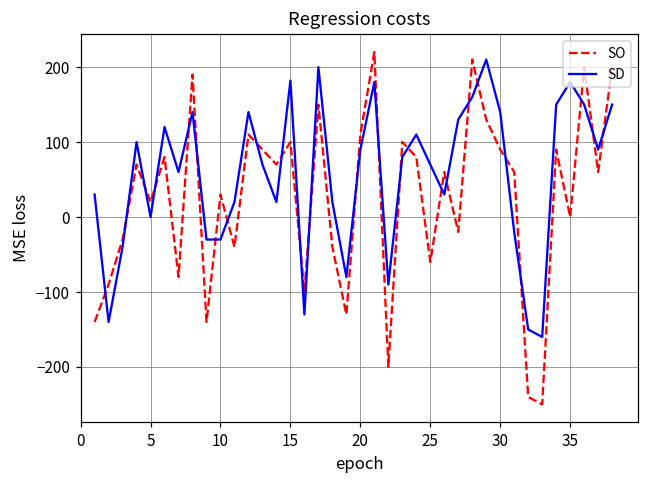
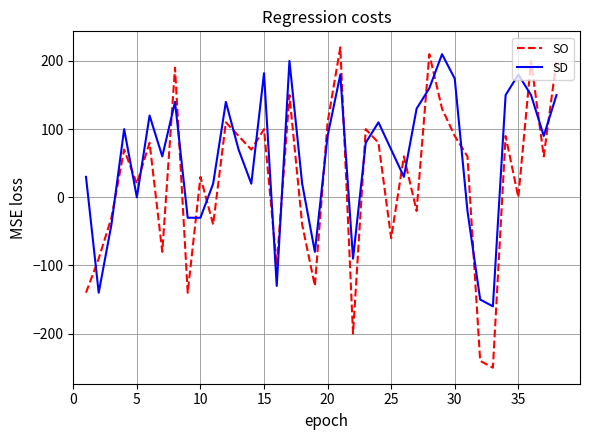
SD, 30: 140 -> 170
